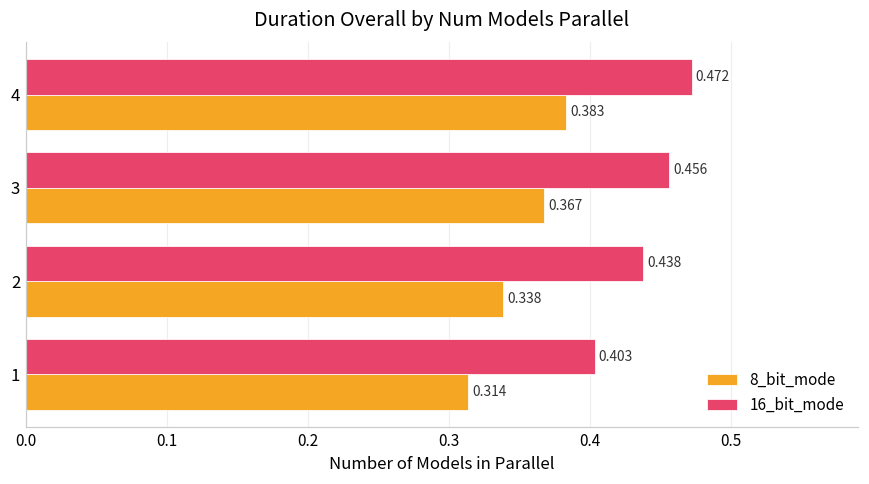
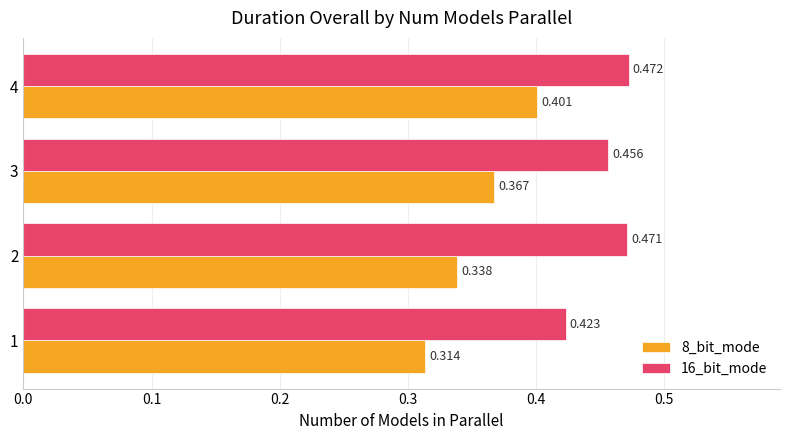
8_bit_mode, 4: 0.383 -> 0.401
16_bit_mode, 2: 0.438 -> 0.471
16_bit_mode, 1: 0.403 -> 0.423
